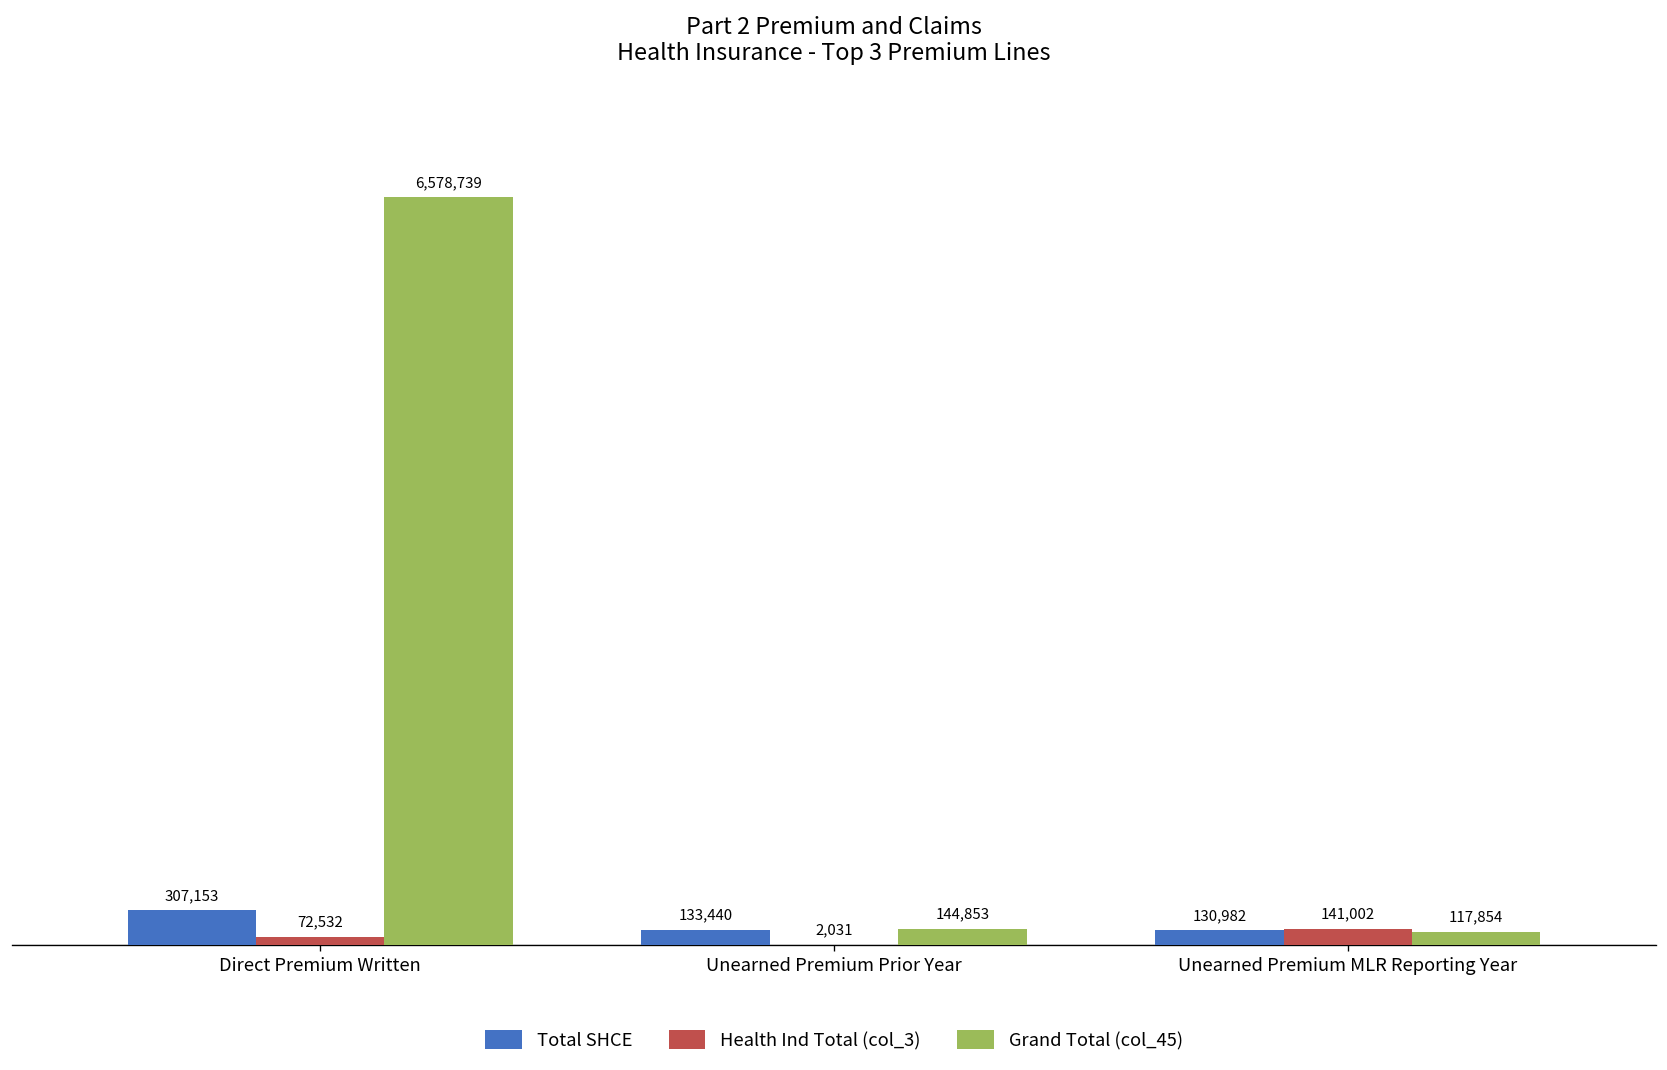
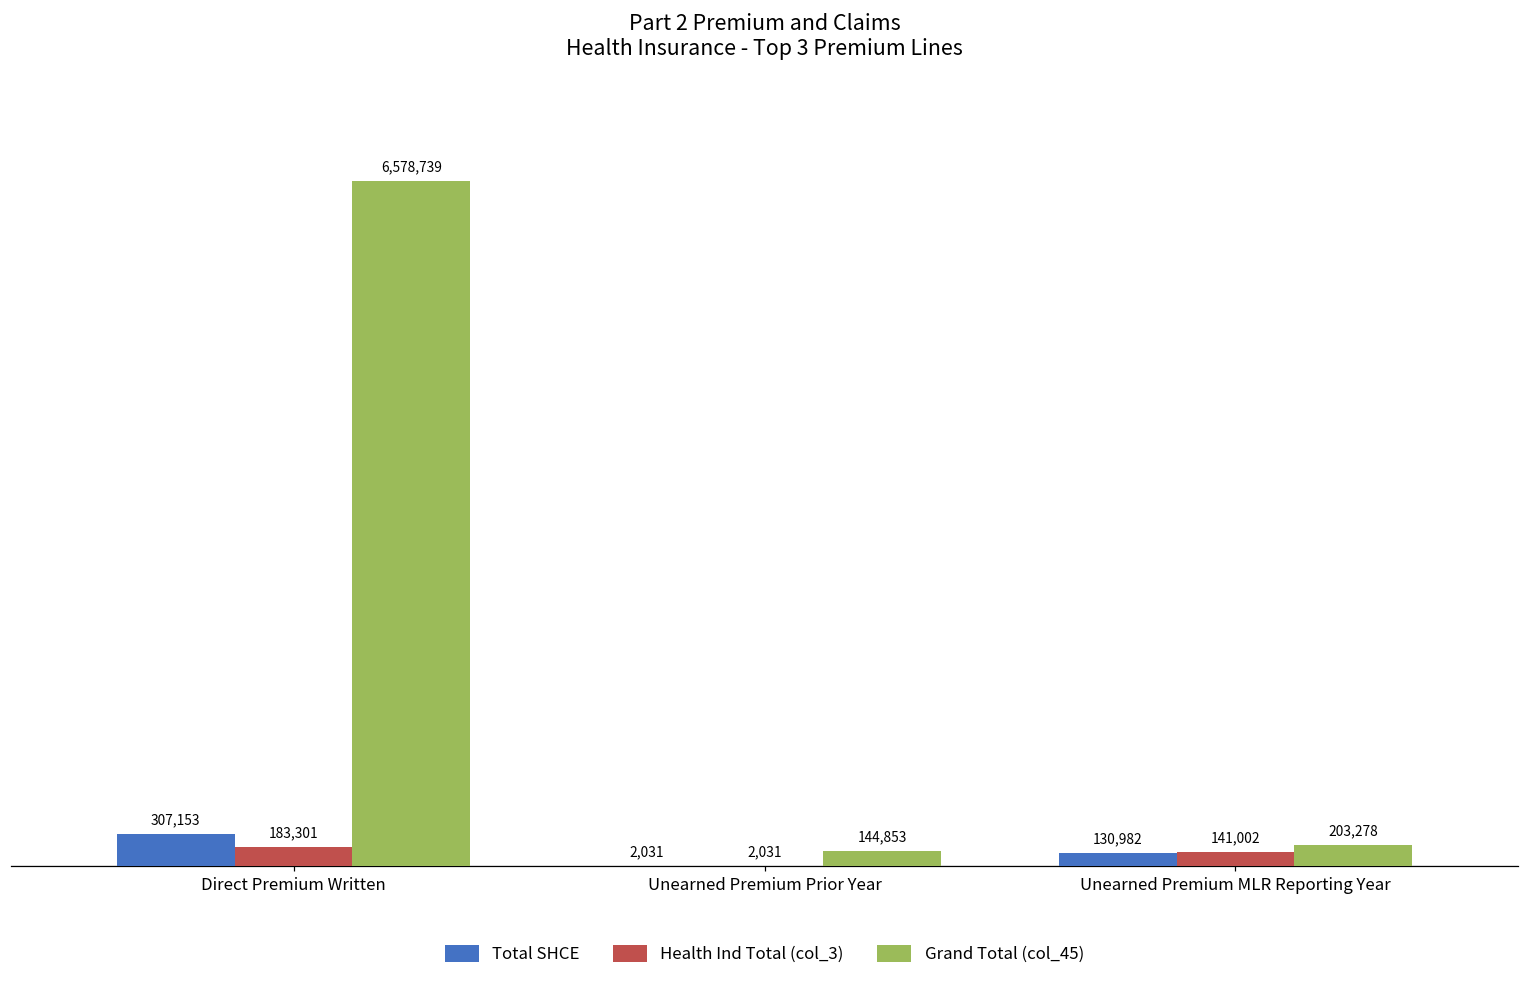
Health Ind Total (col_3), Direct Premium Written: 72,532 -> 183,301
Total SHCE, Unearned Premium Prior Year: 133,440 -> 2,031
Grand Total (col_45), Unearned Premium MLR Reporting Year: 117,854 -> 203,278
